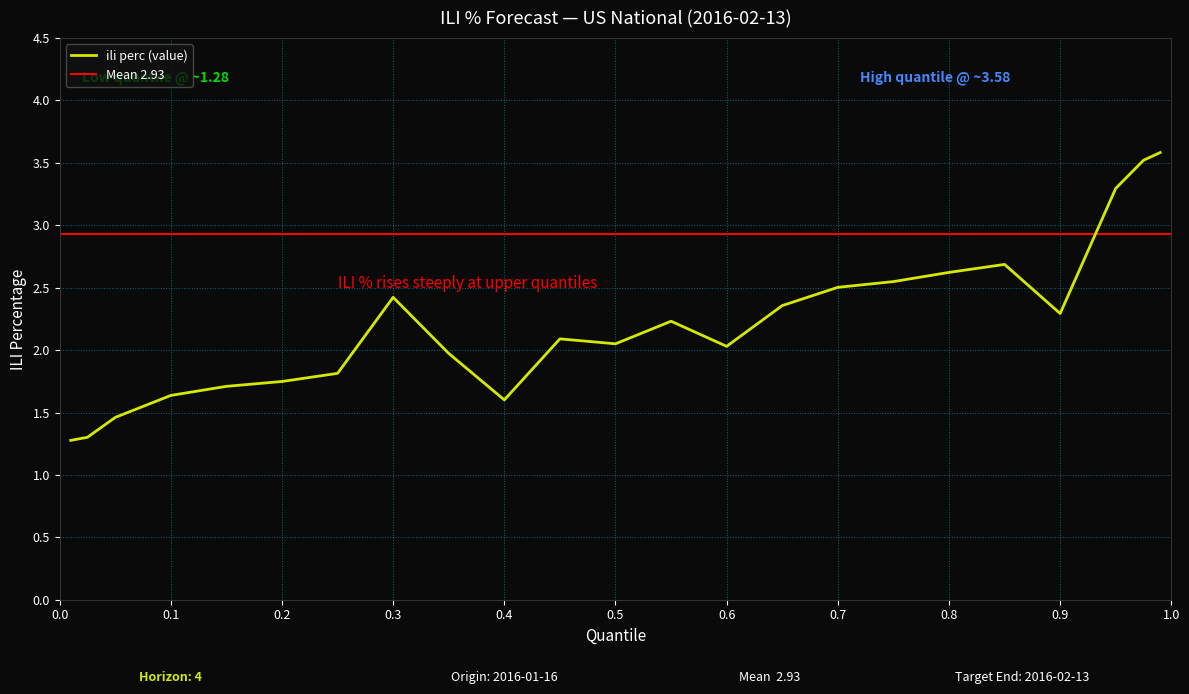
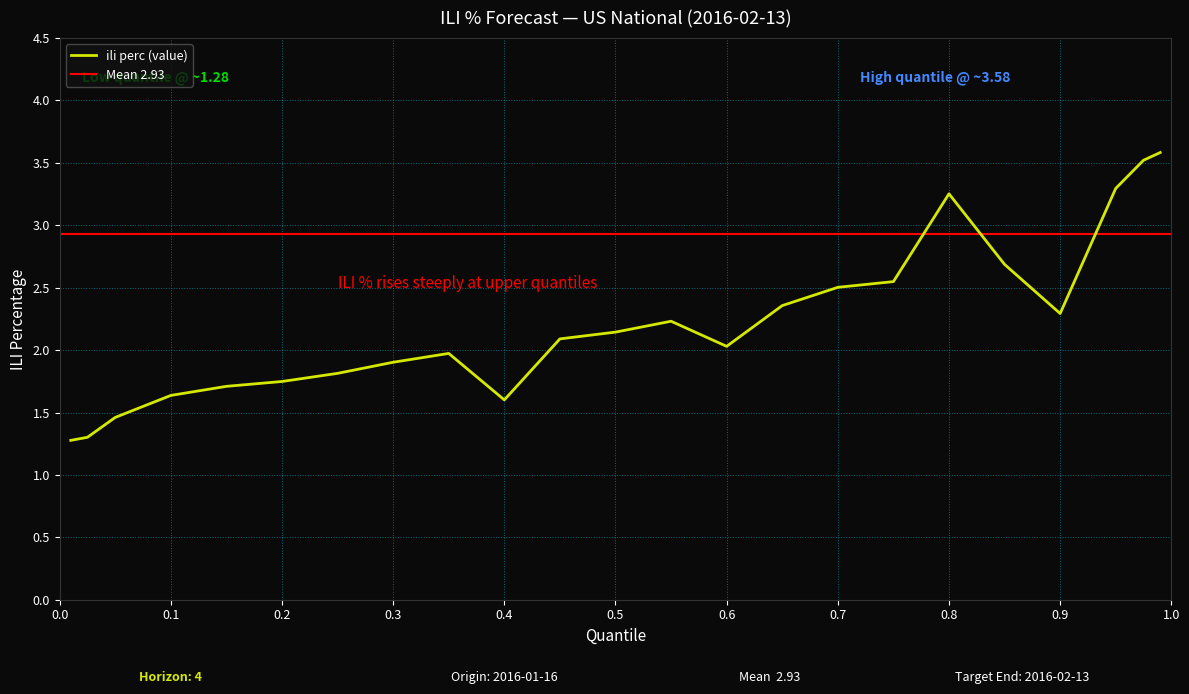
0.3: 2.42 -> 1.90
0.5: 2.05 -> 2.14
0.8: 2.62 -> 3.25
